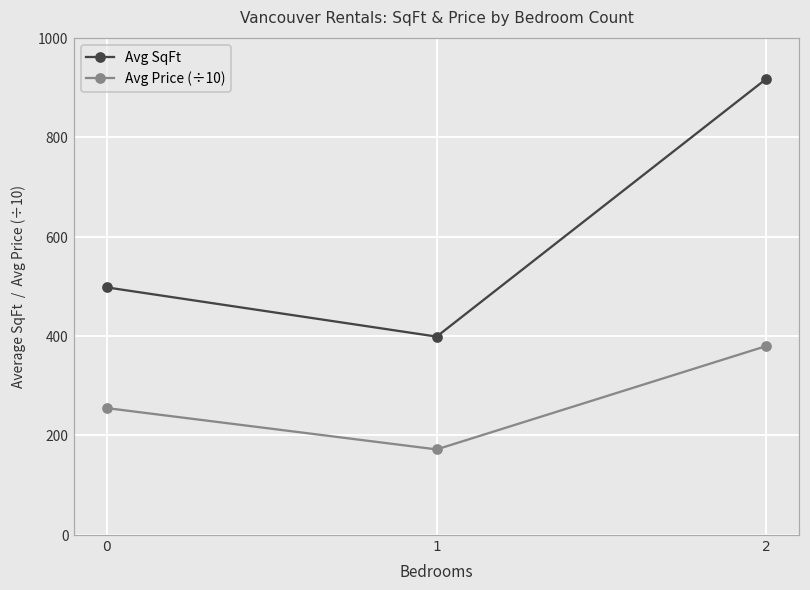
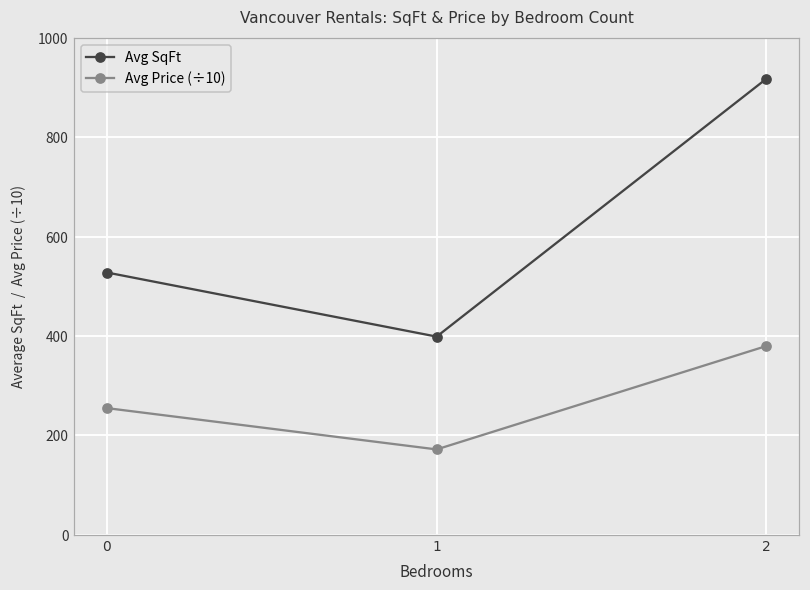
Avg SqFt, 0: 500 -> 530
